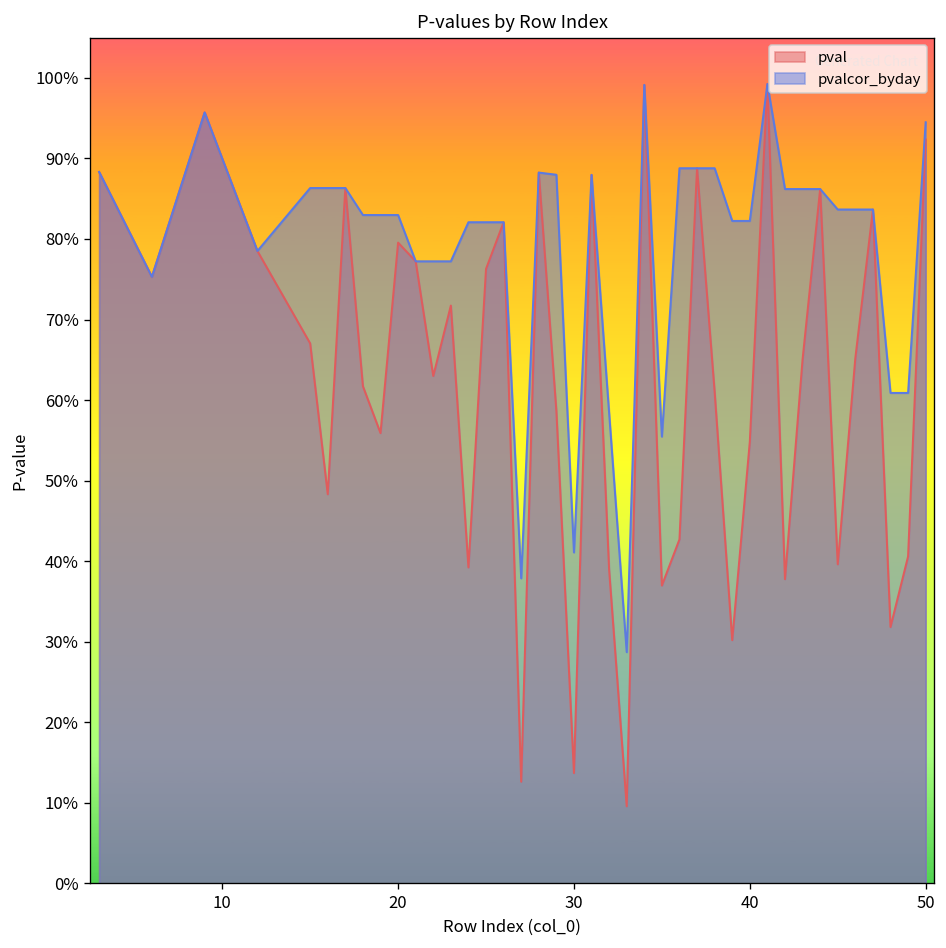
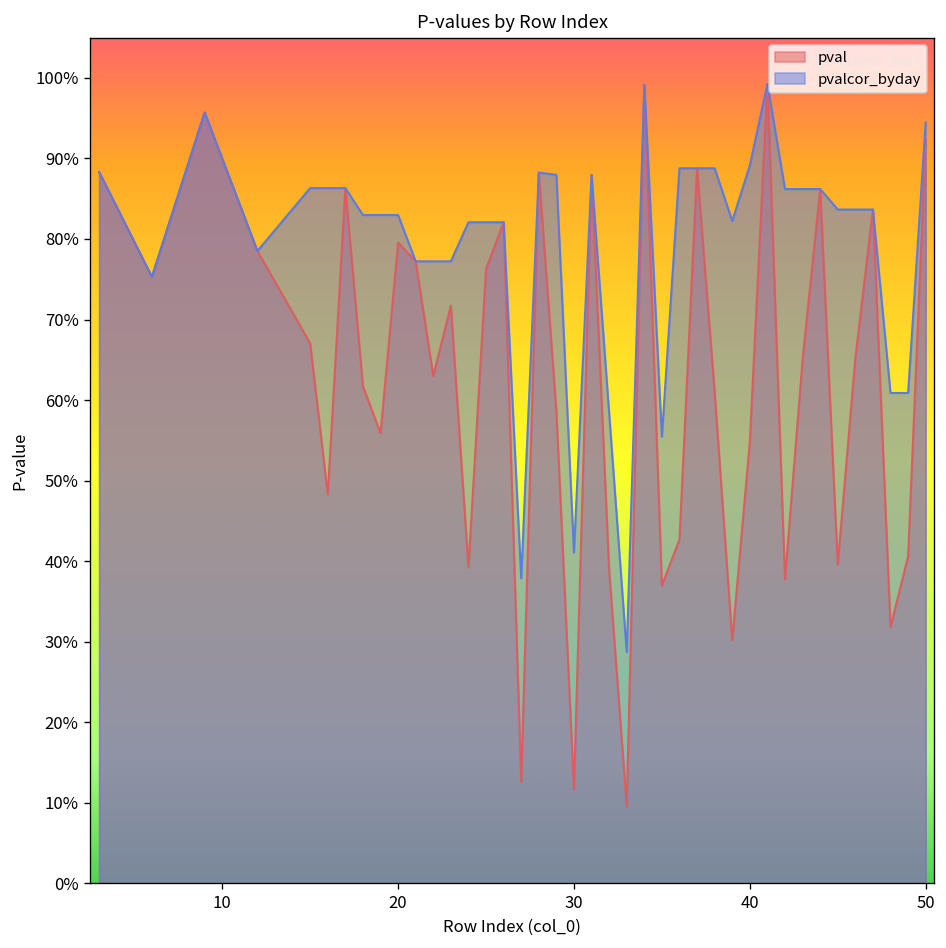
pval, 30: 14% -> 12%
pvalcor_byday, 40: 82% -> 89%
